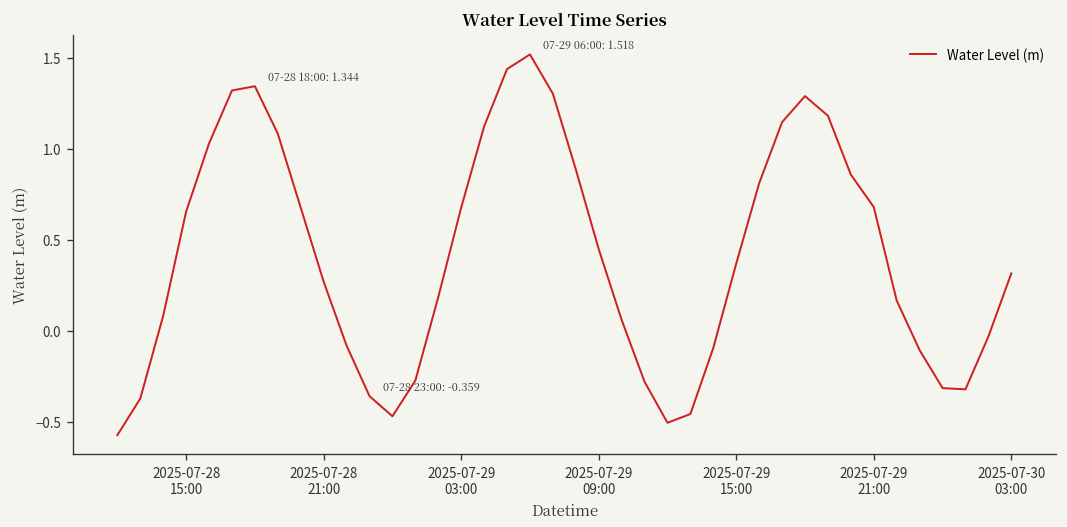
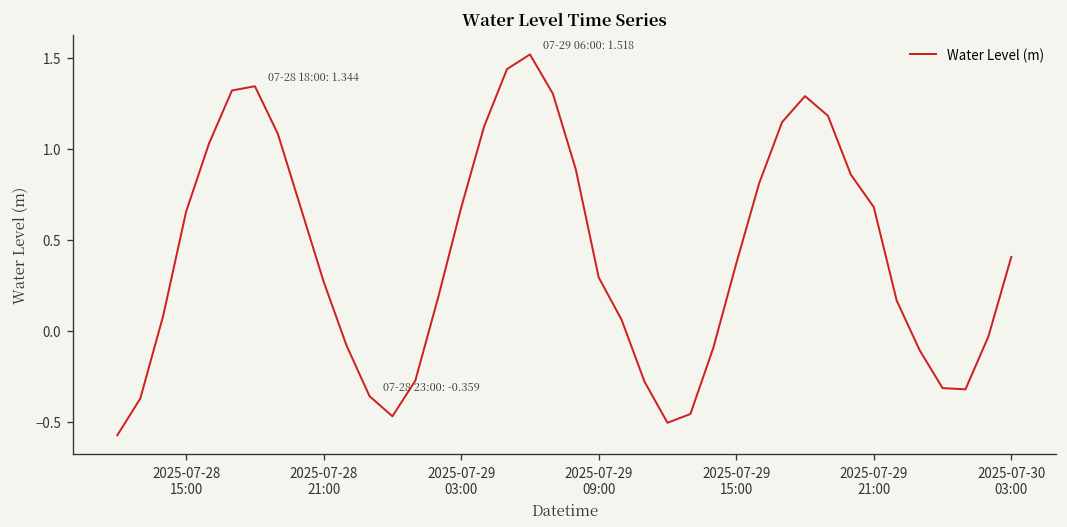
2025-07-29 09:00: 0.45 -> 0.29
2025-07-30 03:00: 0.32 -> 0.41
